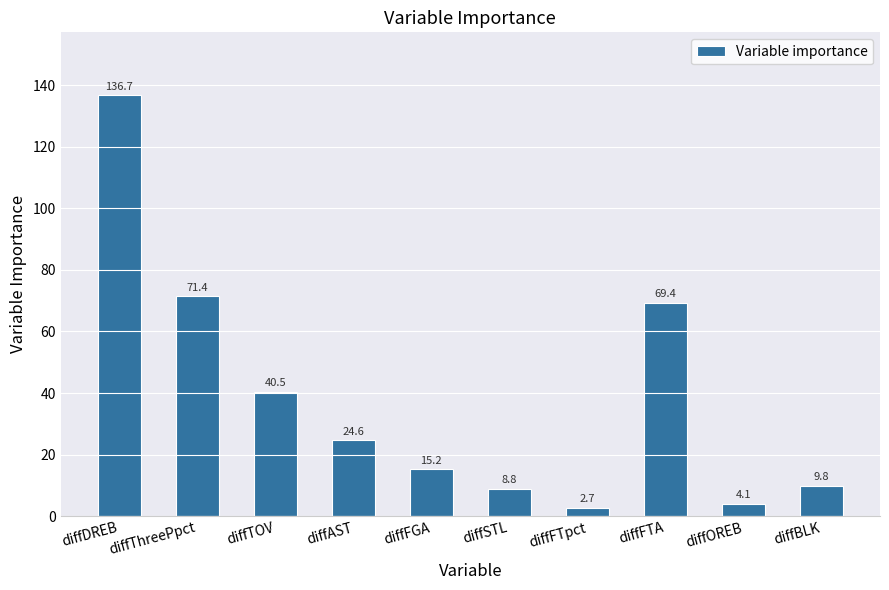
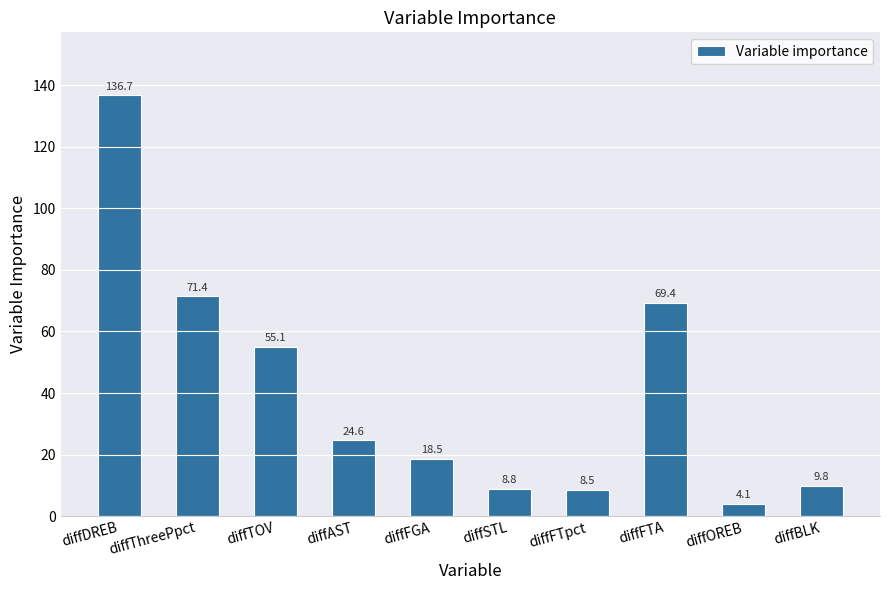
diffTOV: 40.5 -> 55.1
diffFGA: 15.2 -> 18.5
diffFTpct: 2.7 -> 8.5
